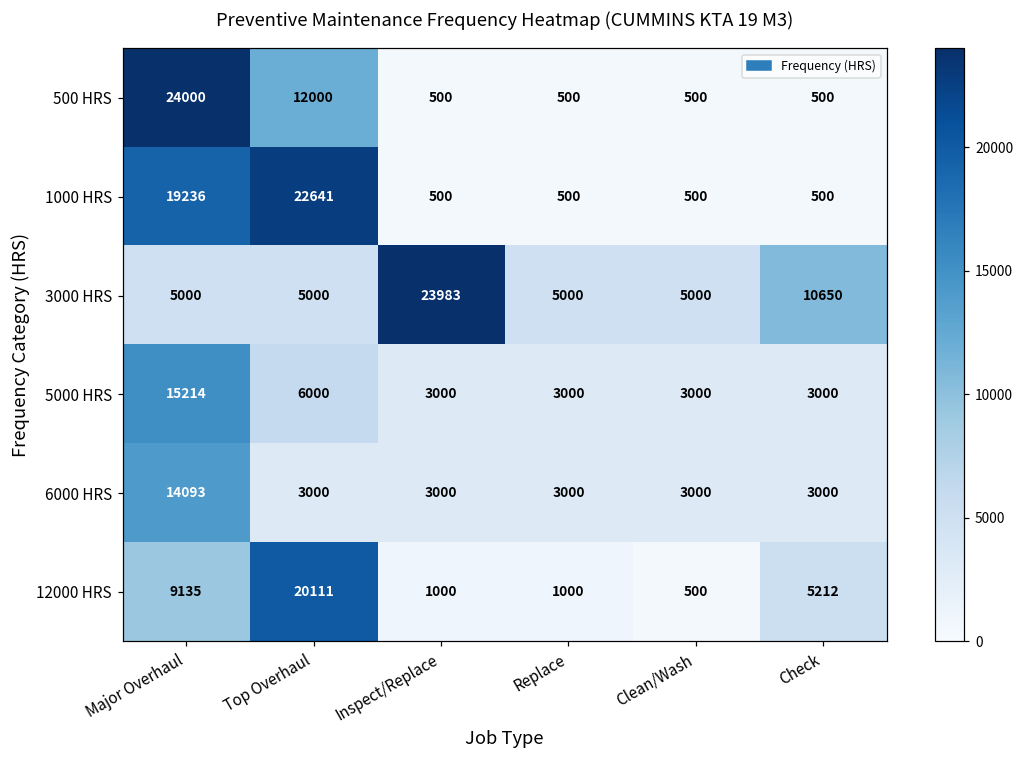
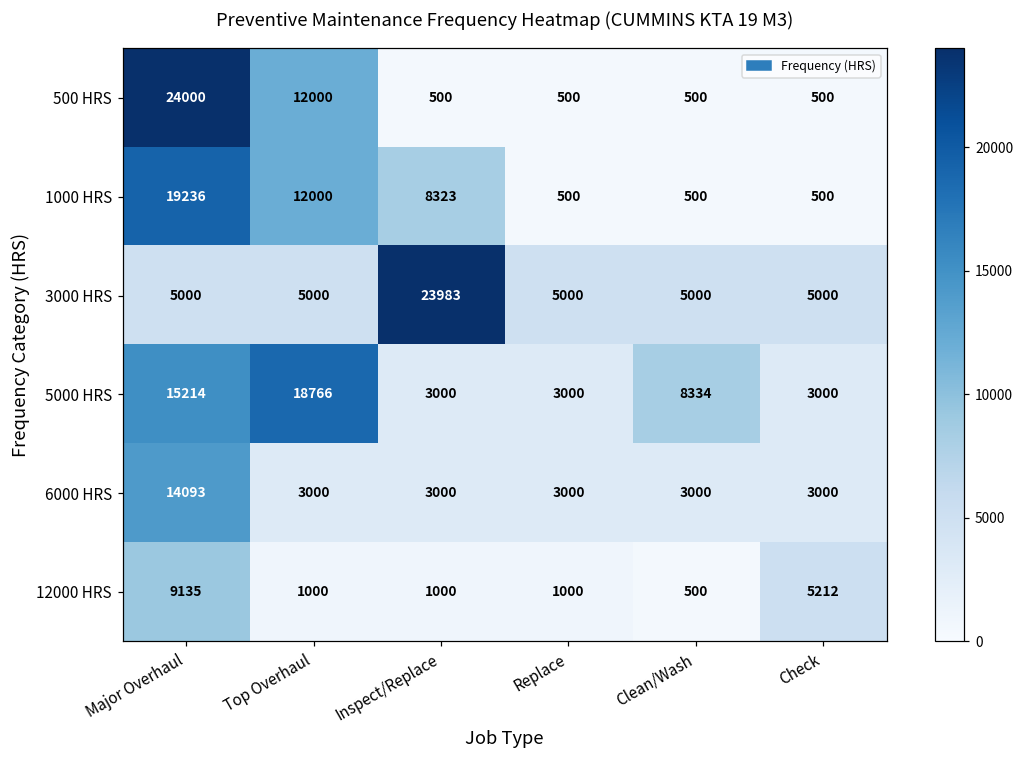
1000 HRS, Top Overhaul: 22641 -> 12000
1000 HRS, Inspect/Replace: 500 -> 8323
3000 HRS, Check: 10650 -> 5000
5000 HRS, Top Overhaul: 6000 -> 18766
5000 HRS, Clean/Wash: 3000 -> 8334
12000 HRS, Top Overhaul: 20111 -> 1000
